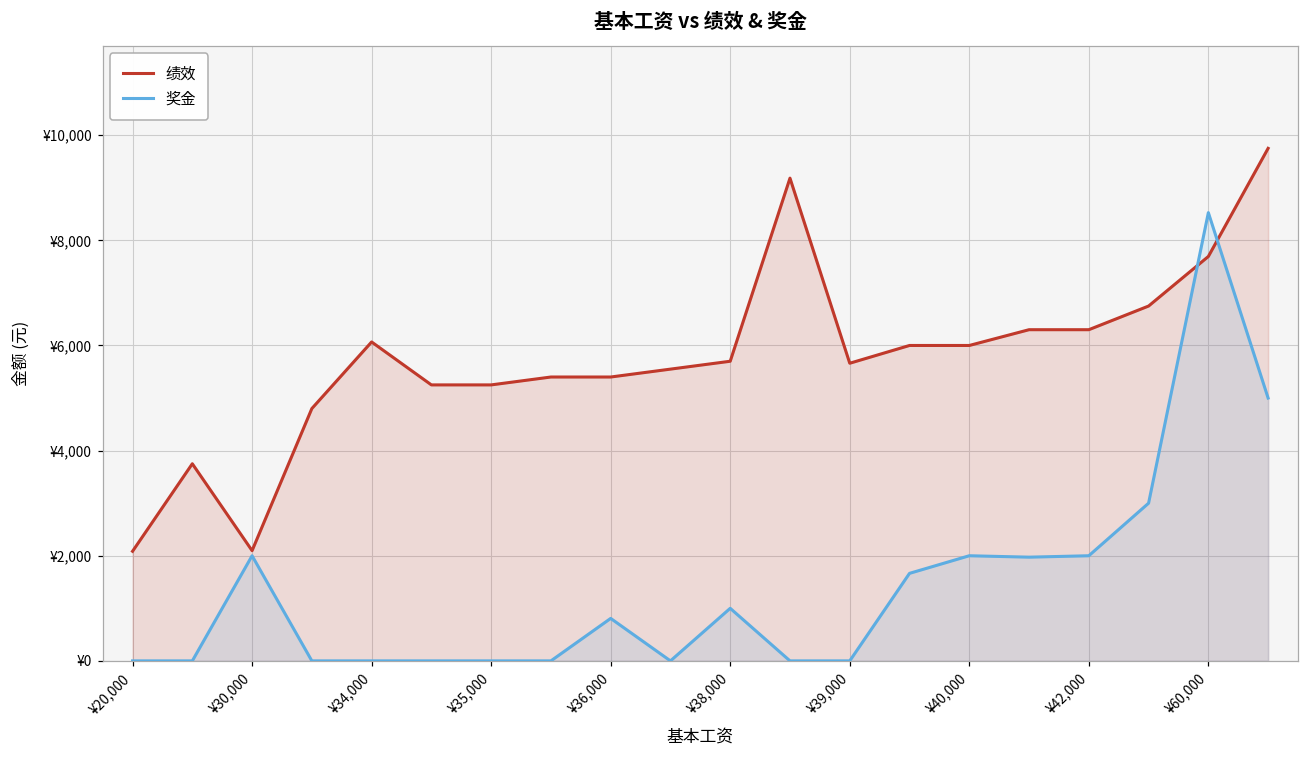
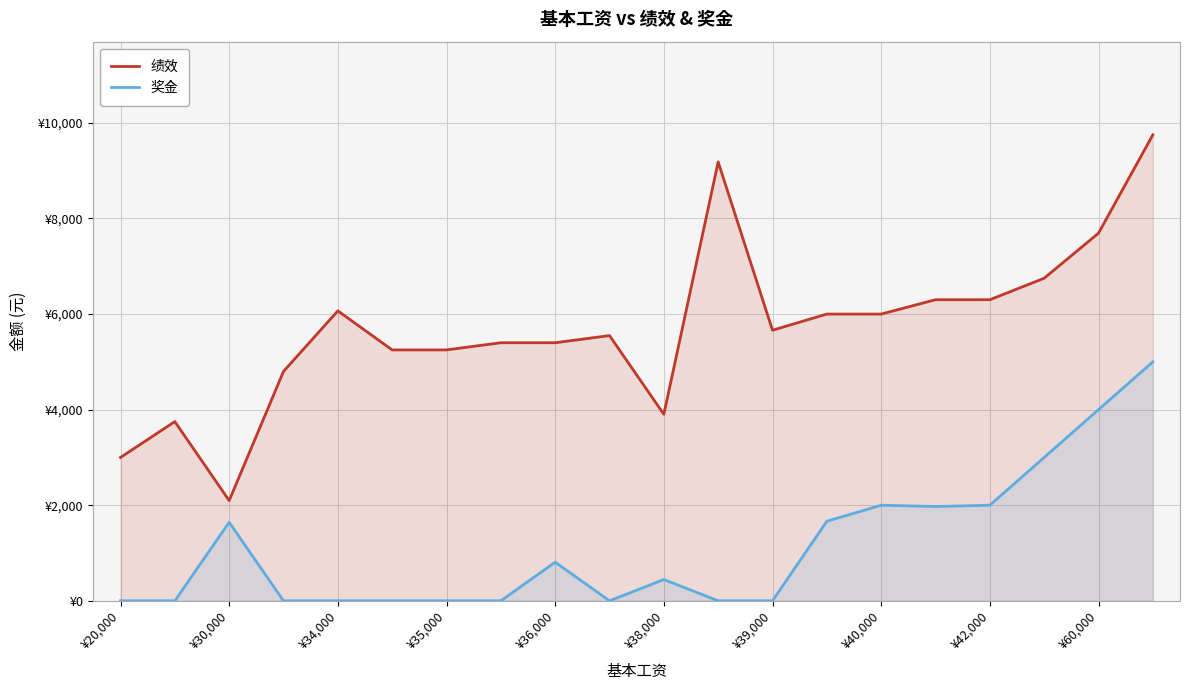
绩效, ¥20,000: ¥2,100 -> ¥3,000
奖金, ¥30,000: ¥2,000 -> ¥1,600
绩效, ¥38,000: ¥5,700 -> ¥3,900
奖金, ¥38,000: ¥1,000 -> ¥400
奖金, ¥60,000: ¥8,500 -> ¥4,000
